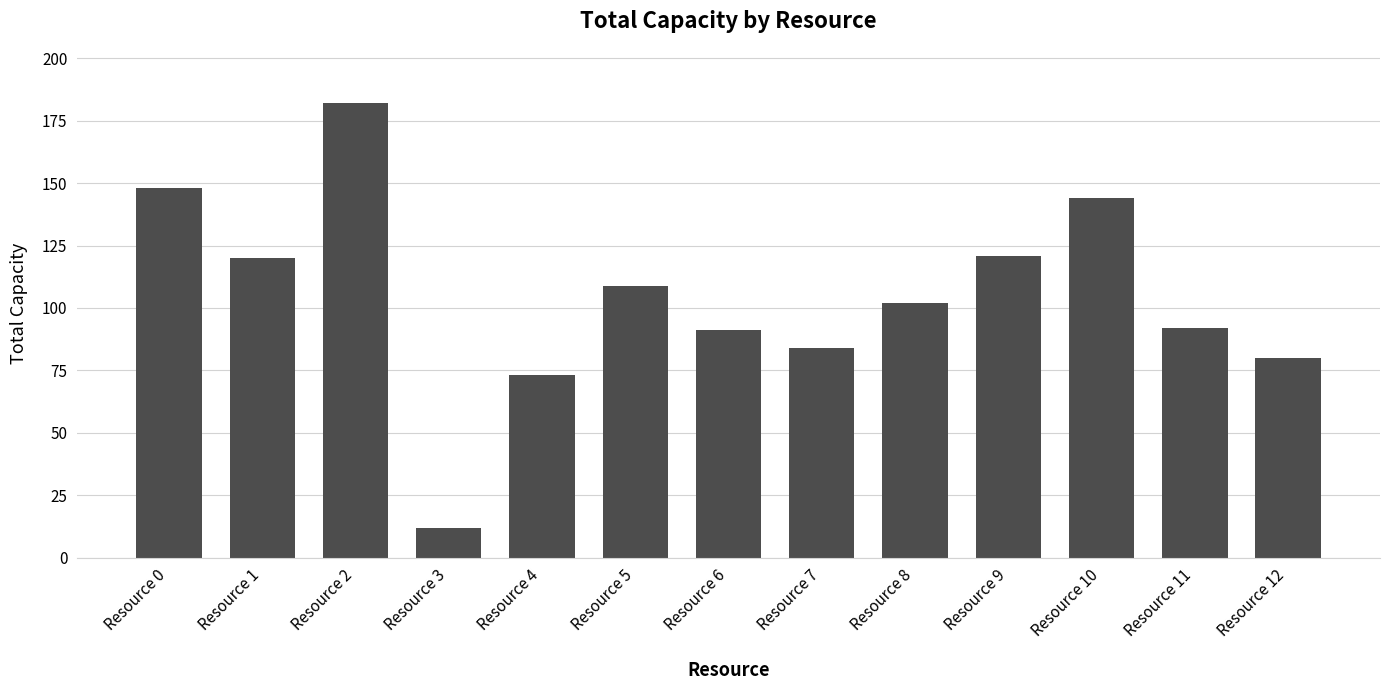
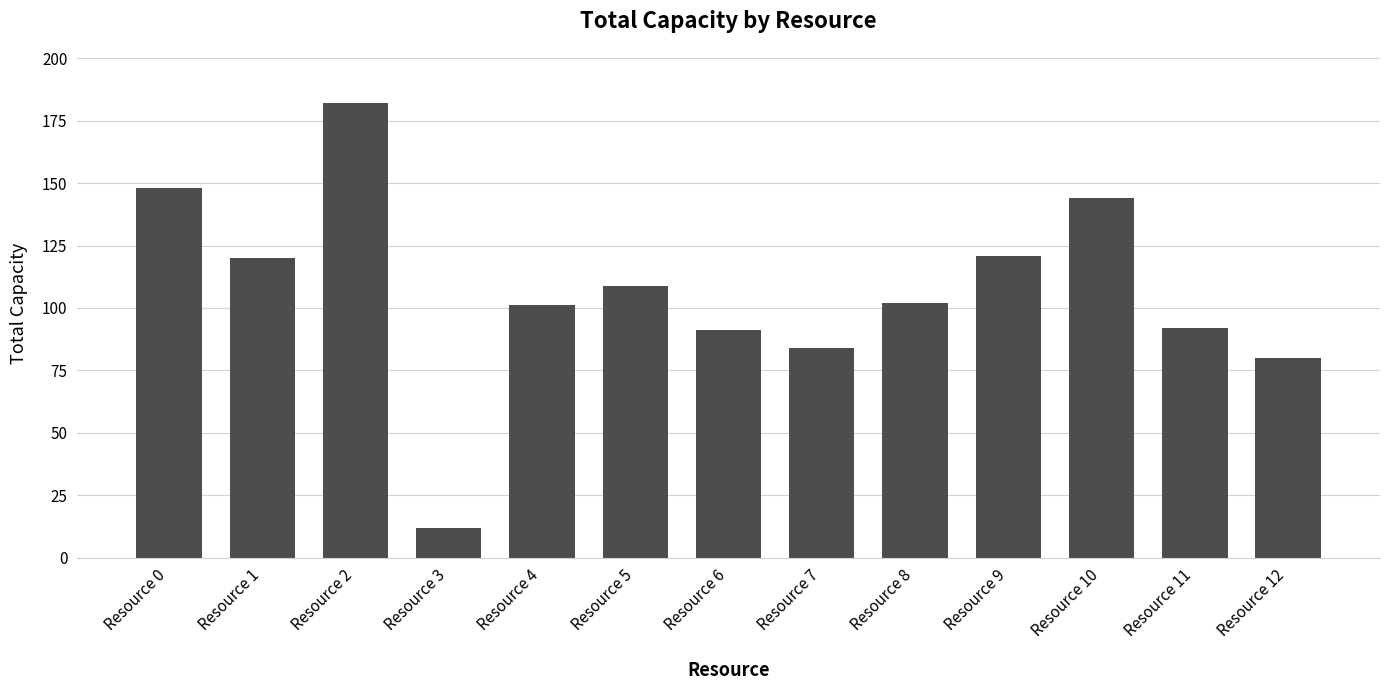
Resource 4: 73 -> 101
